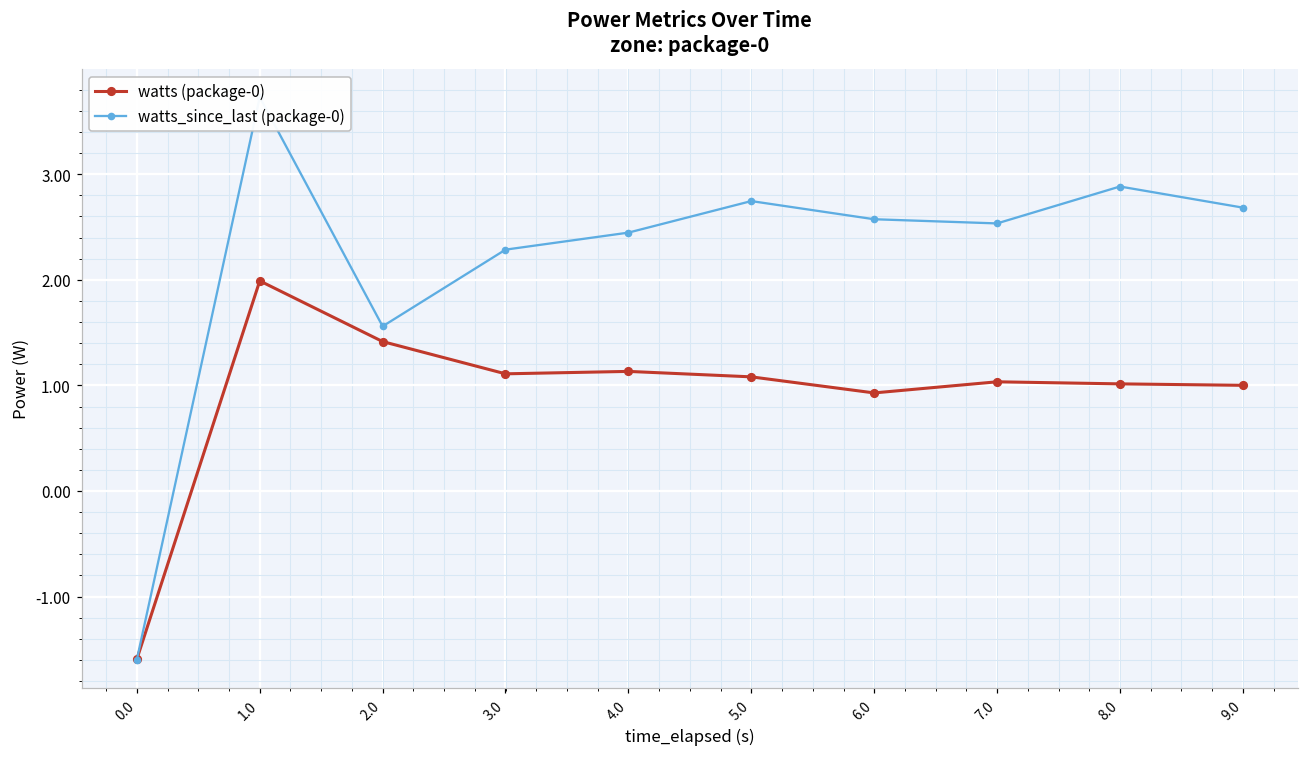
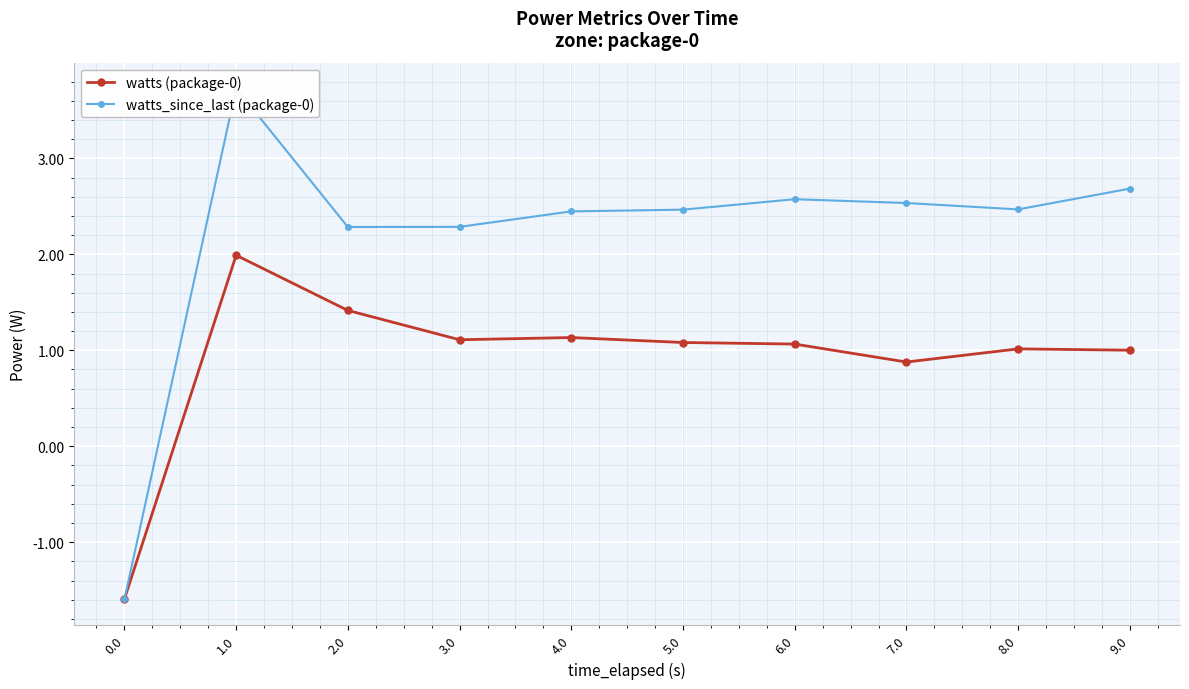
watts_since_last (package-0), 2.0: 1.6 -> 2.3
watts_since_last (package-0), 5.0: 2.7 -> 2.5
watts (package-0), 6.0: 0.9 -> 1.1
watts (package-0), 7.0: 1.0 -> 0.9
watts_since_last (package-0), 8.0: 2.9 -> 2.5
